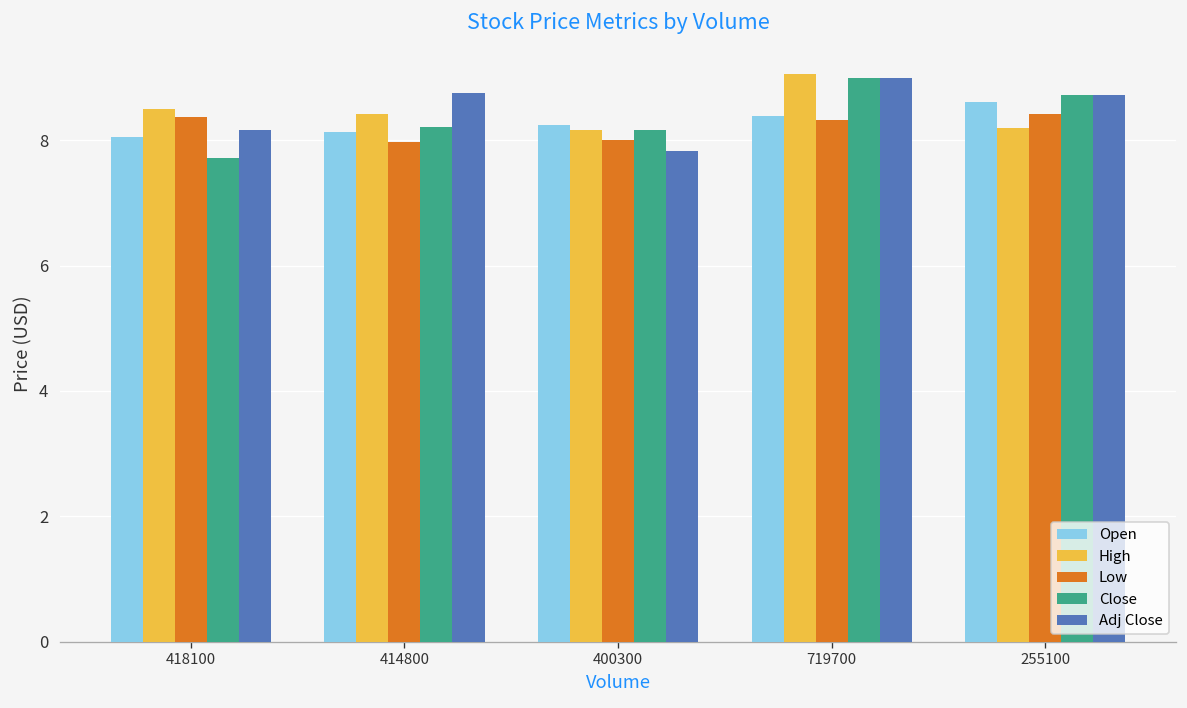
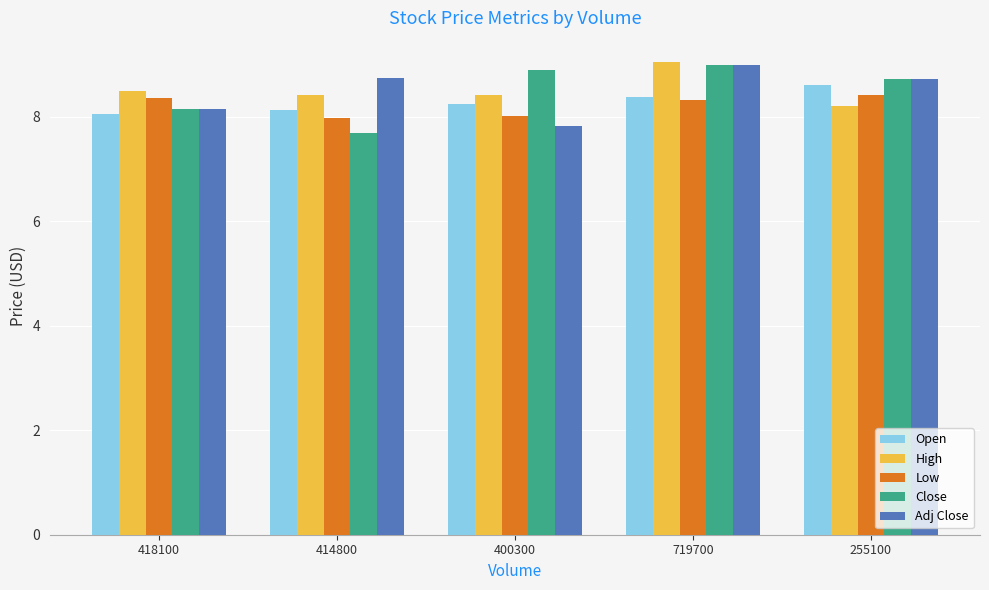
Close, 418100: 7.7 -> 8.2
Close, 414800: 8.2 -> 7.7
High, 400300: 8.2 -> 8.4
Close, 400300: 8.2 -> 8.9
